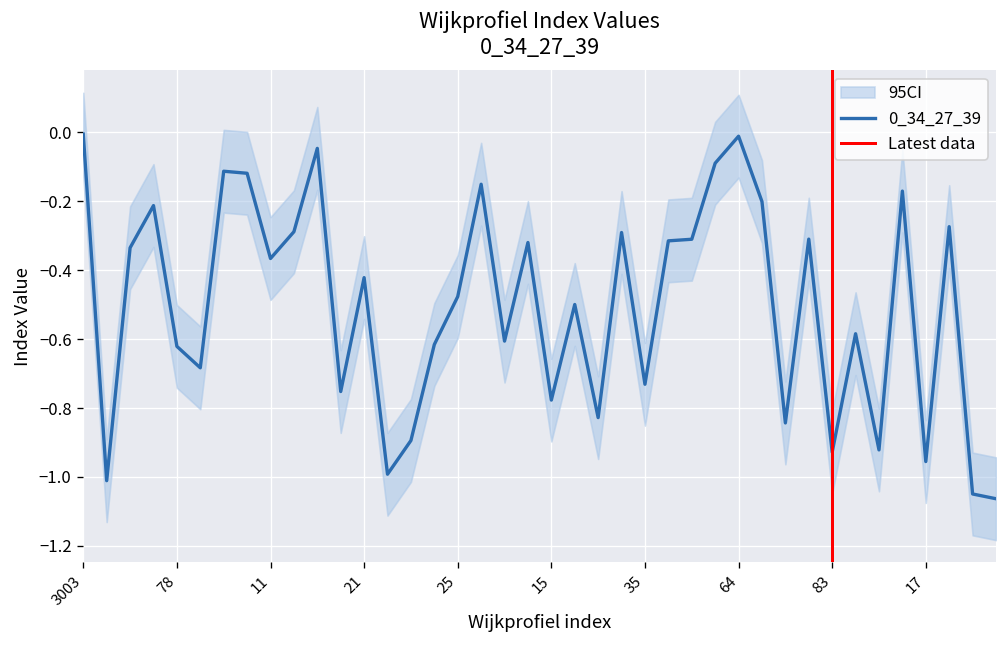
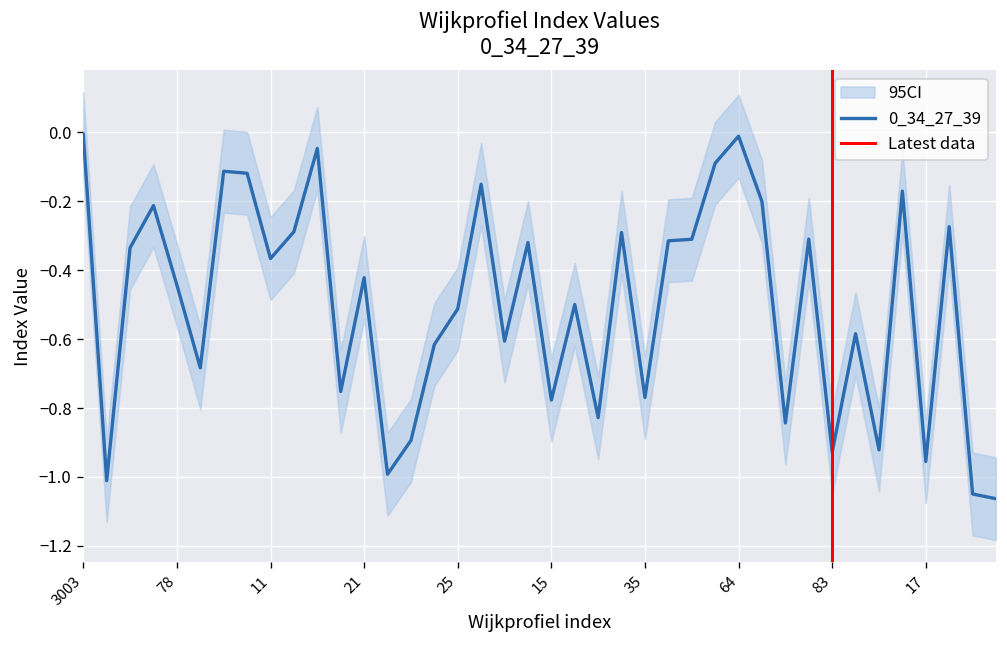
0_34_27_39, 78: -0.62 -> -0.44
0_34_27_39, 25: -0.48 -> -0.51
0_34_27_39, 35: -0.73 -> -0.77
